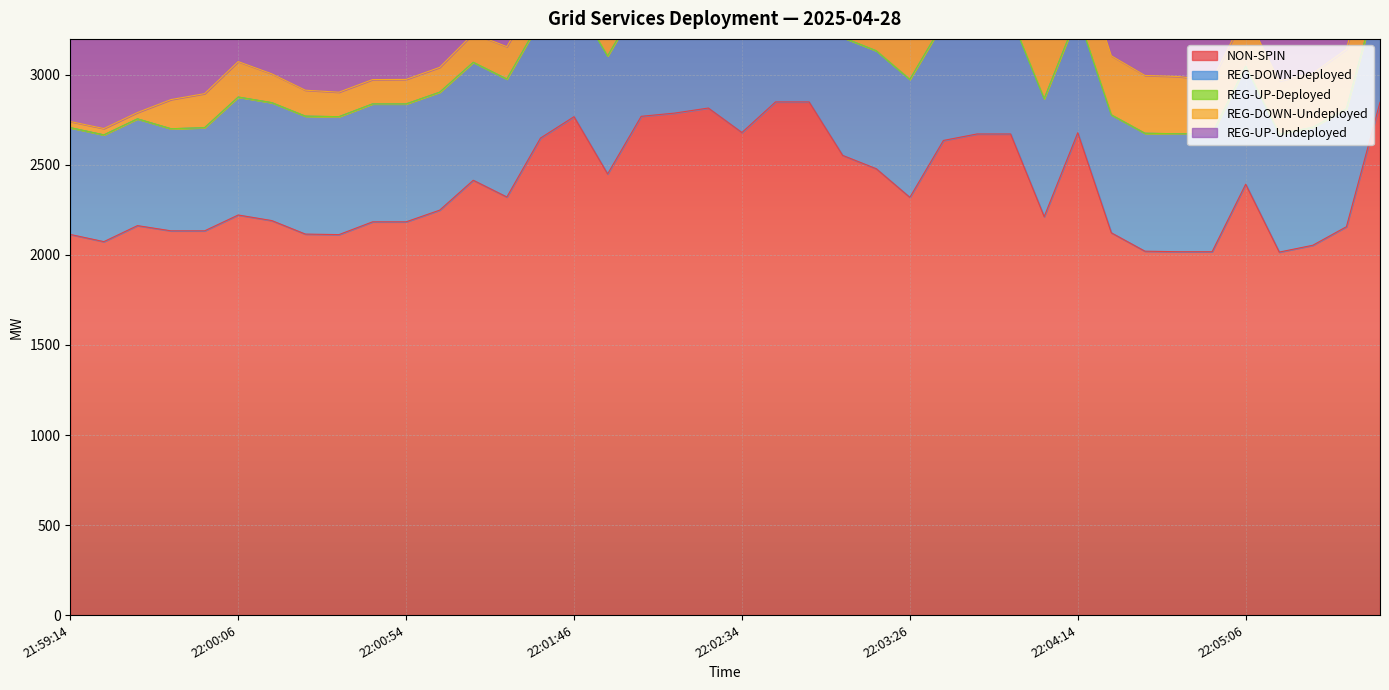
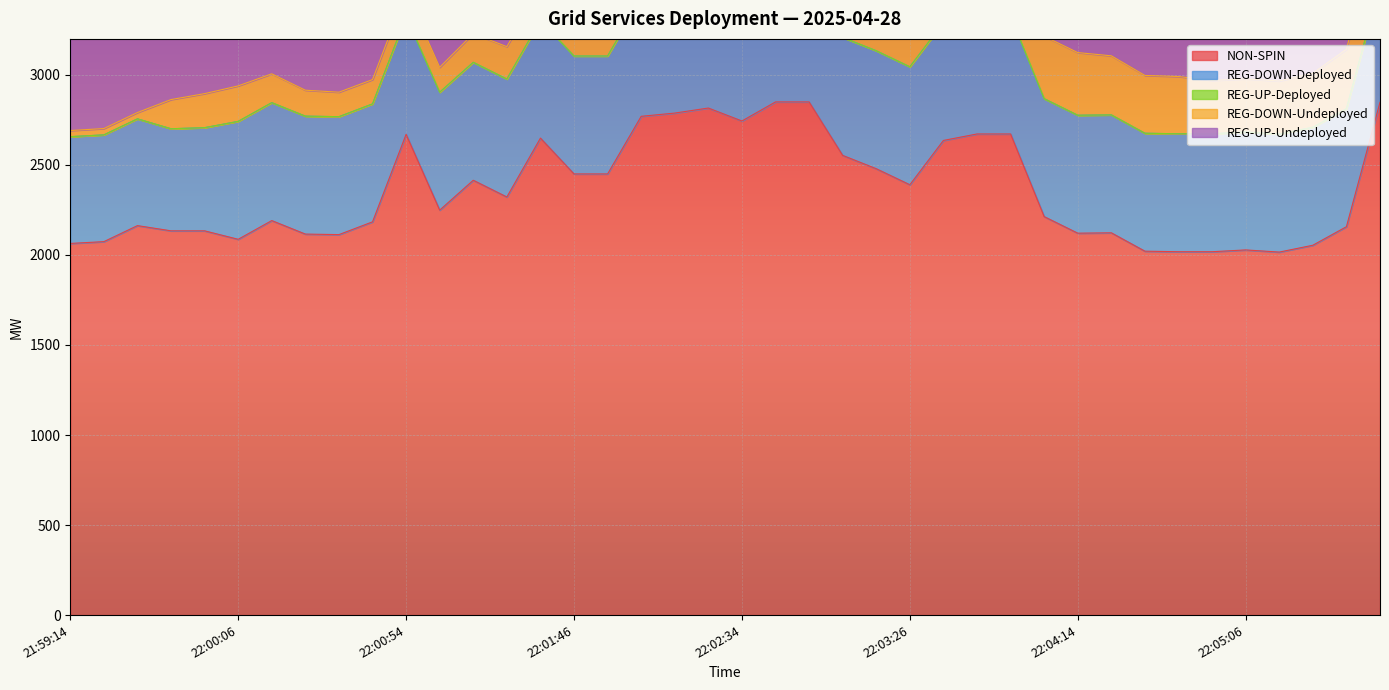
NON-SPIN, 21:59:14: 2110 -> 2060
NON-SPIN, 22:00:06: 2220 -> 2090
NON-SPIN, 22:00:54: 2180 -> 2670
NON-SPIN, 22:01:46: 2770 -> 2450
NON-SPIN, 22:02:34: 2680 -> 2740
NON-SPIN, 22:03:26: 2320 -> 2390
NON-SPIN, 22:04:14: 2680 -> 2120
NON-SPIN, 22:05:06: 2390 -> 2030
